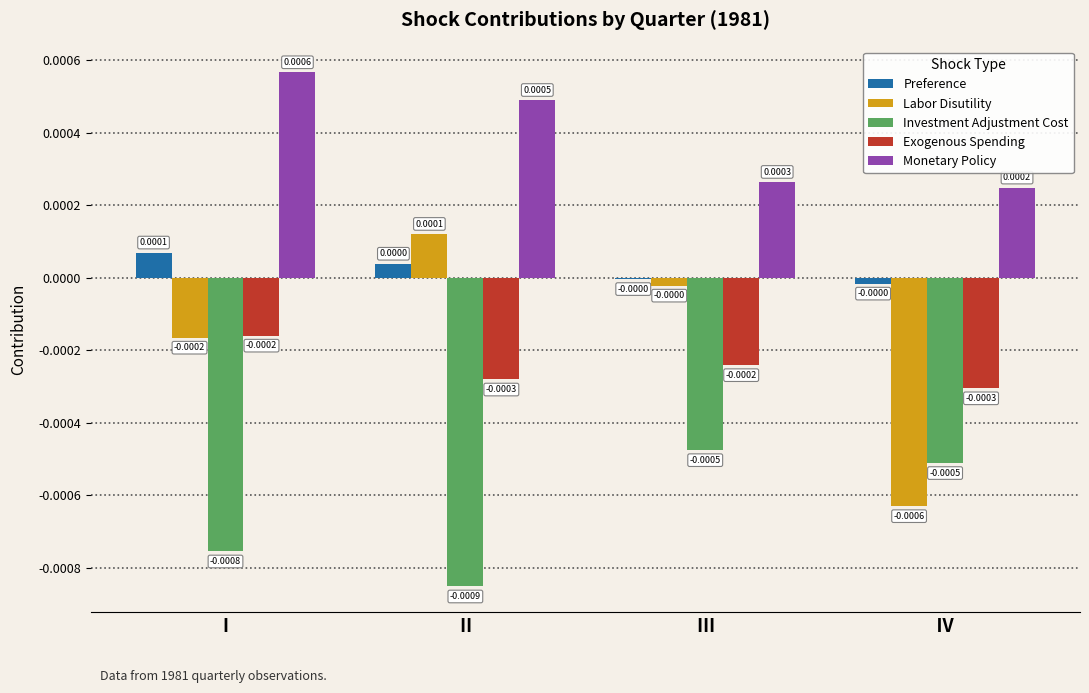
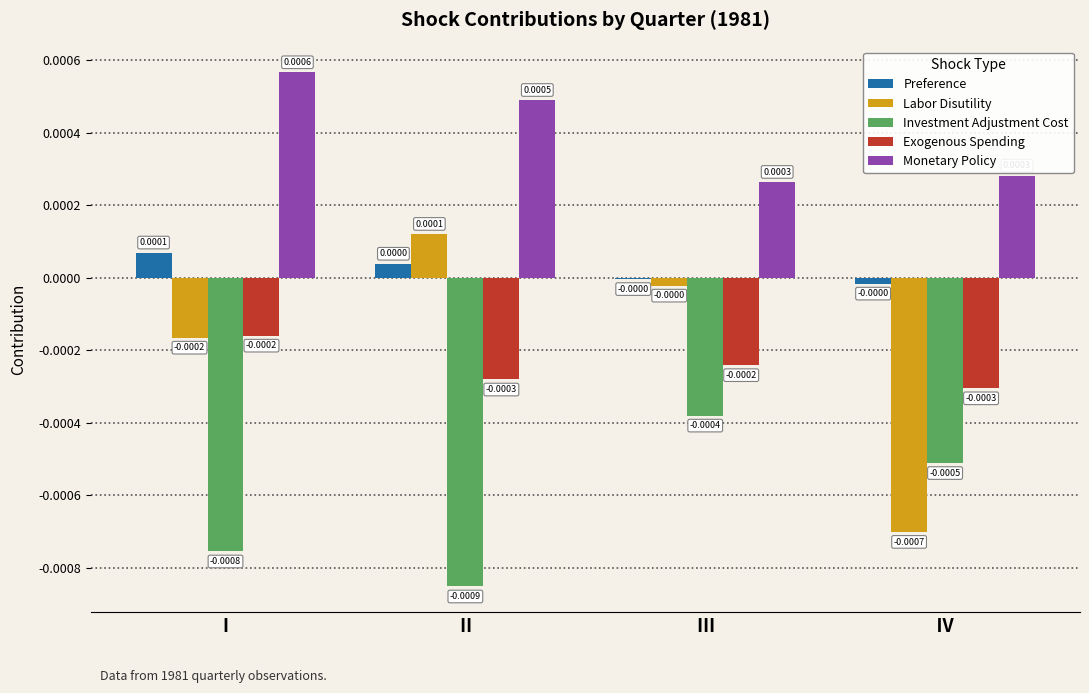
Investment Adjustment Cost, Ⅲ: -0.0005 -> -0.0004
Labor Disutility, Ⅳ: -0.0006 -> -0.0007
Monetary Policy, Ⅳ: 0.00025 -> 0.00028
